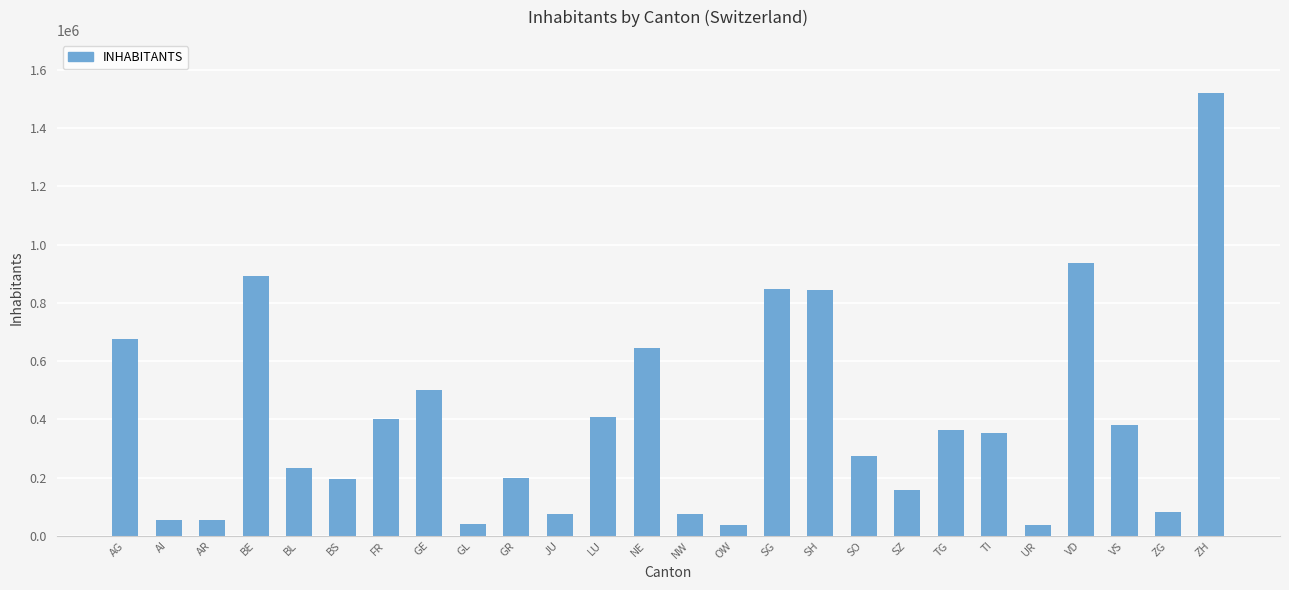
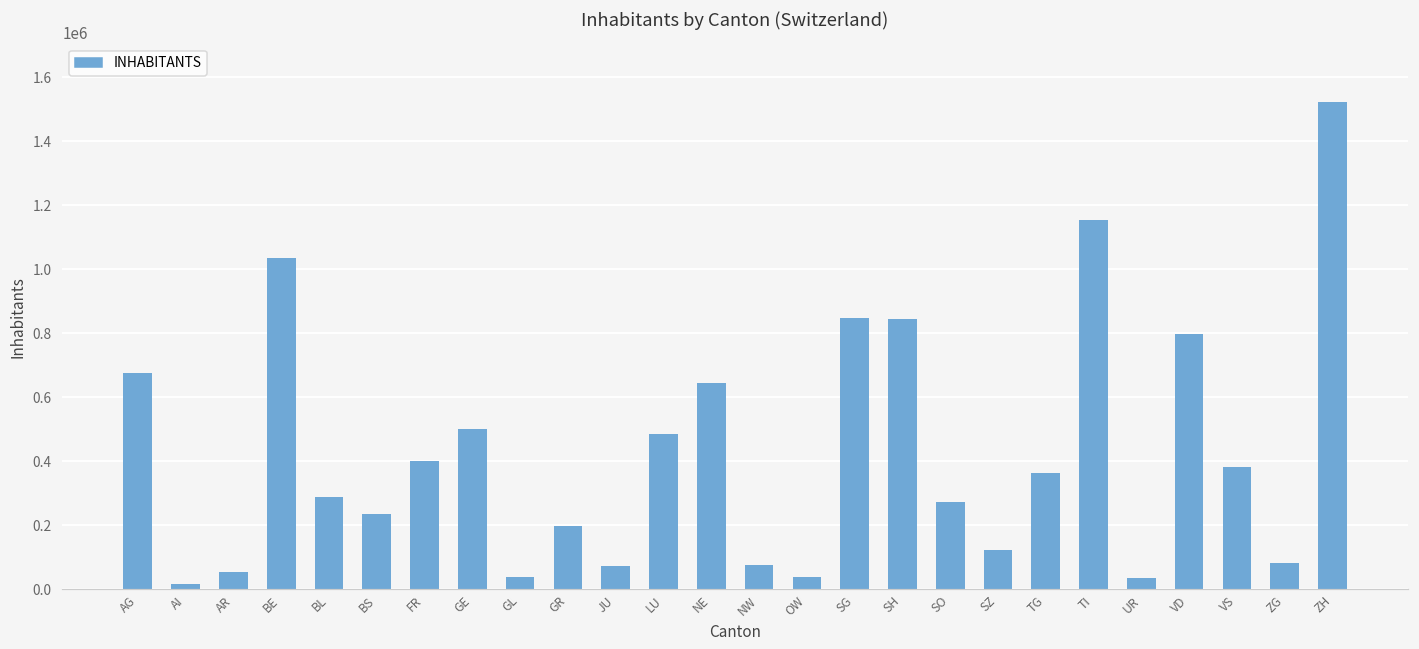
AI: 50000 -> 20000
BE: 890000 -> 1030000
BL: 230000 -> 290000
BS: 190000 -> 240000
LU: 410000 -> 490000
SZ: 160000 -> 120000
TI: 350000 -> 1150000
VD: 940000 -> 800000
